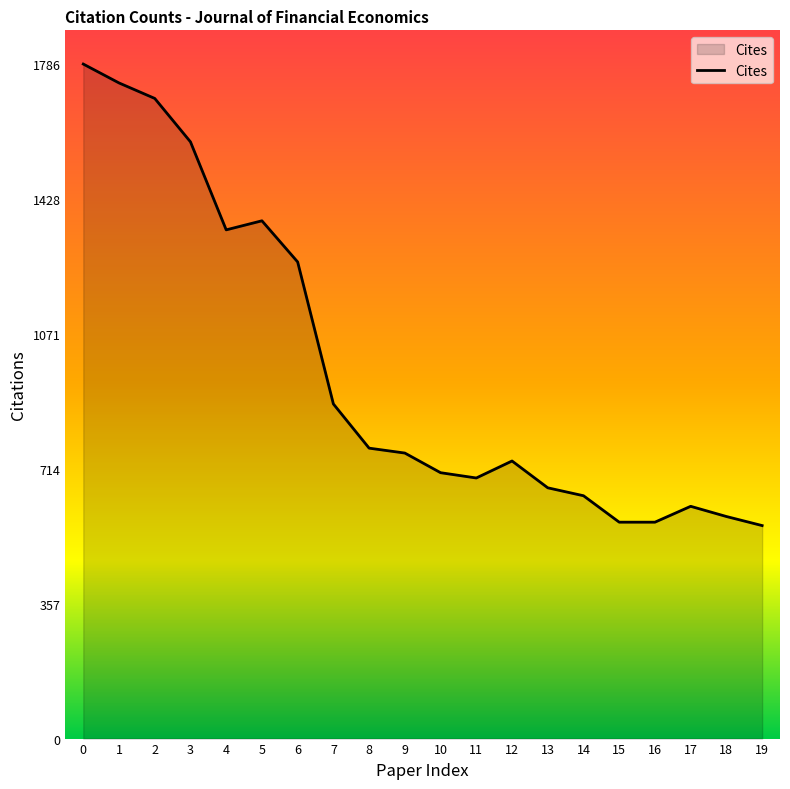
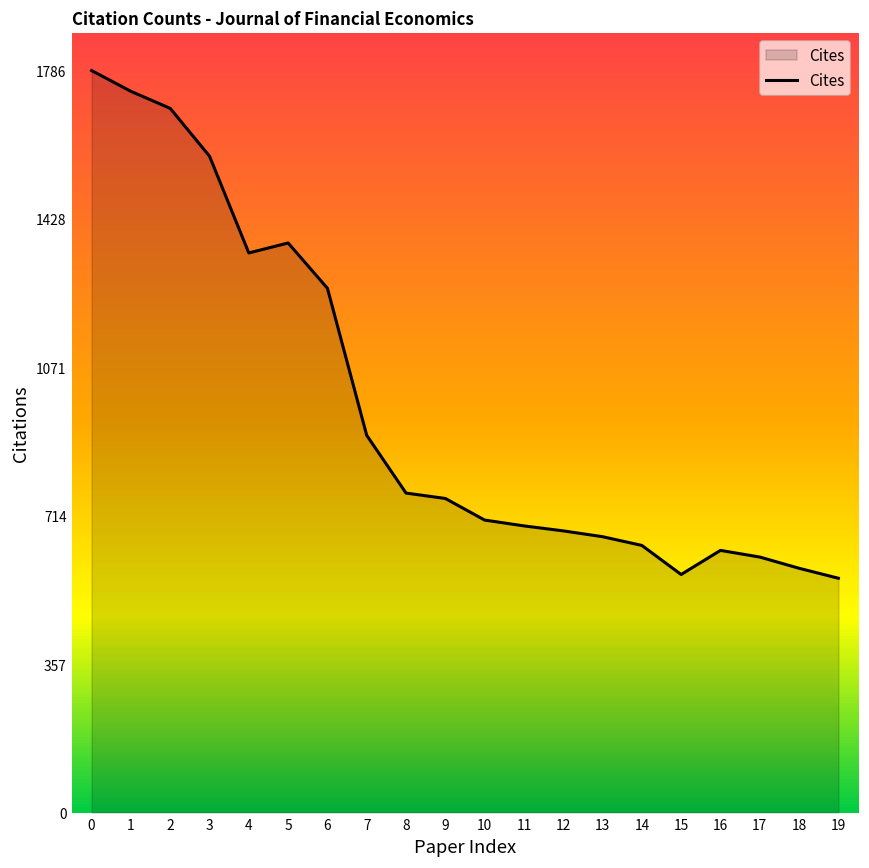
7: 890 -> 910
12: 740 -> 680
16: 570 -> 630
